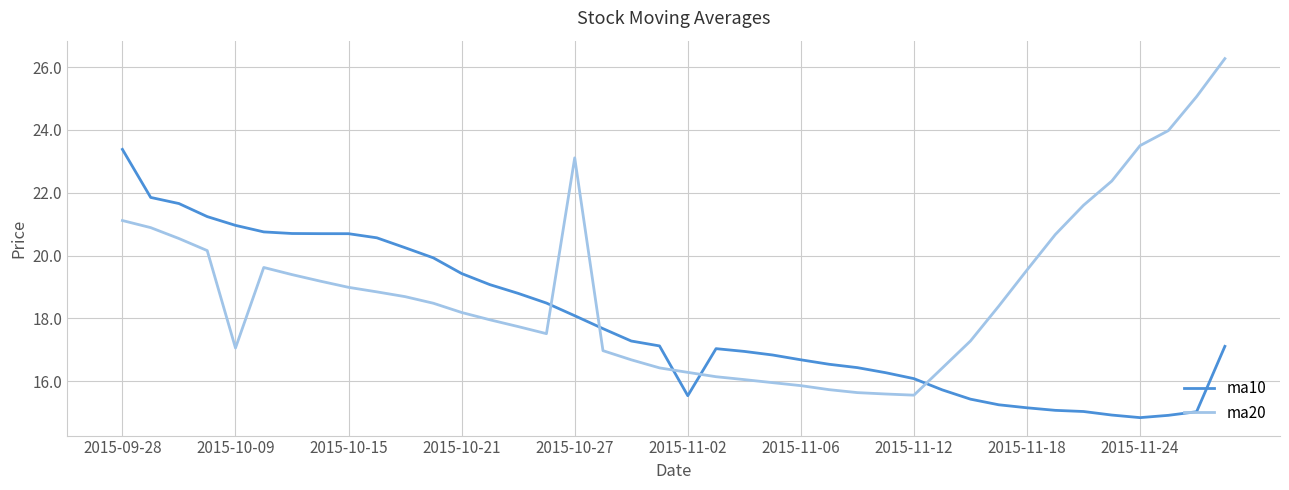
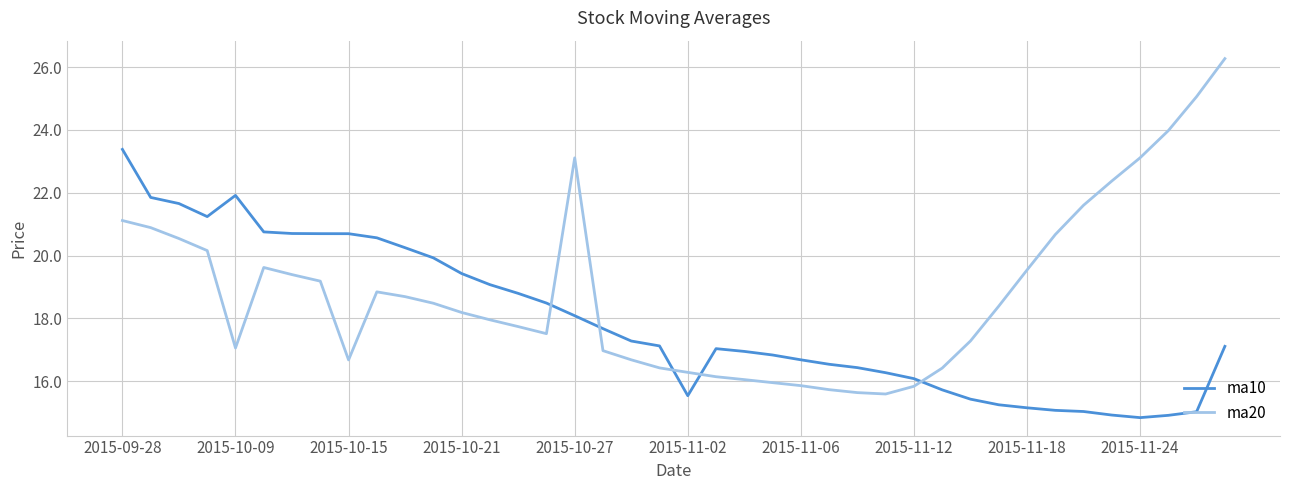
ma10, 2015-10-09: 21.0 -> 21.9
ma20, 2015-10-15: 19.0 -> 16.7
ma20, 2015-11-12: 15.6 -> 15.8
ma20, 2015-11-24: 23.5 -> 23.1
